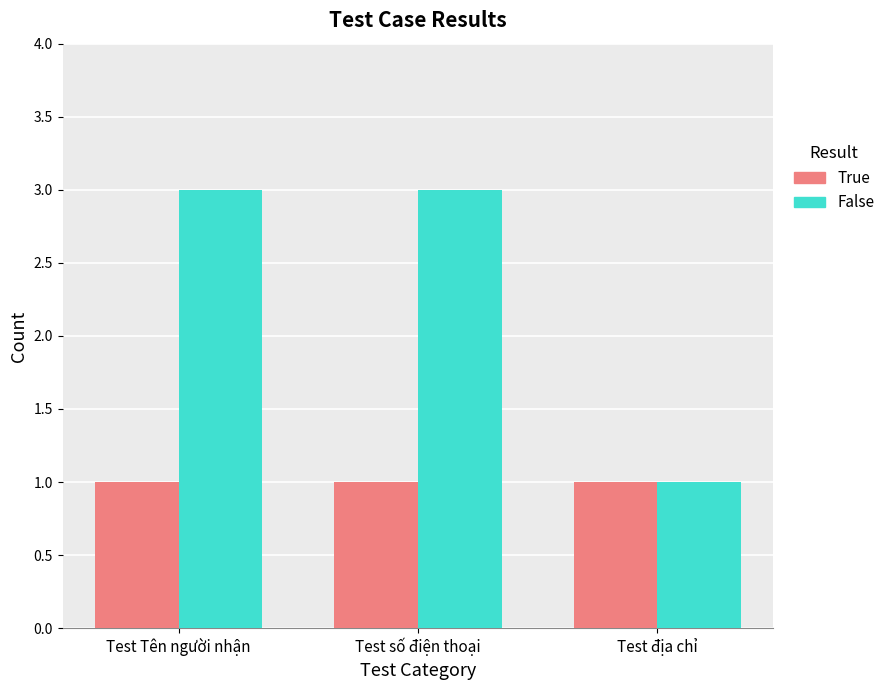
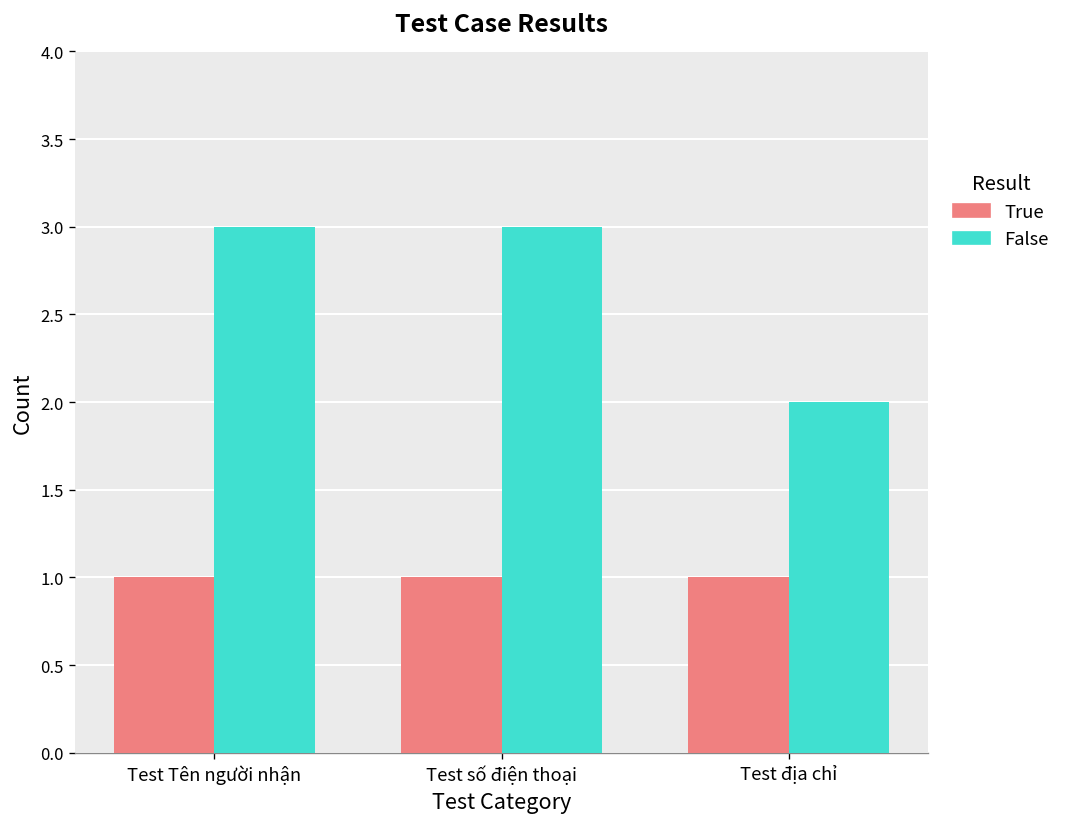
False, Test địa chỉ: 1 -> 2
